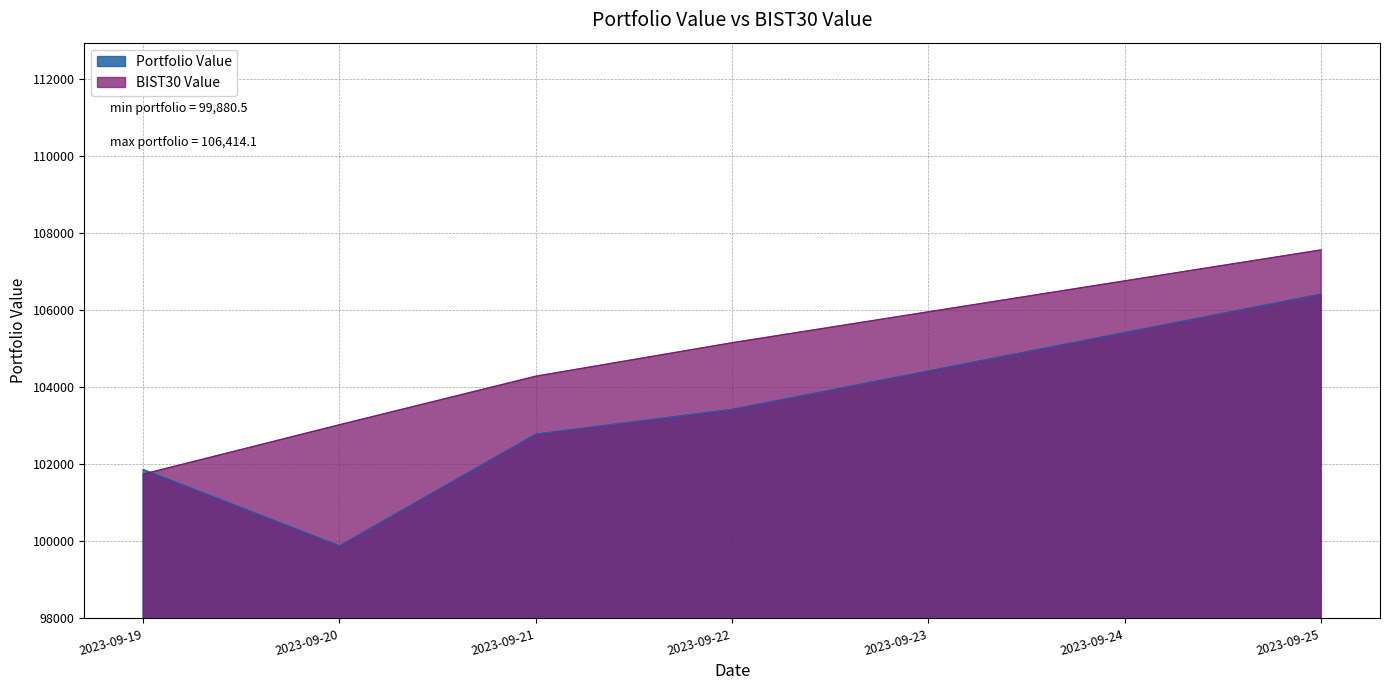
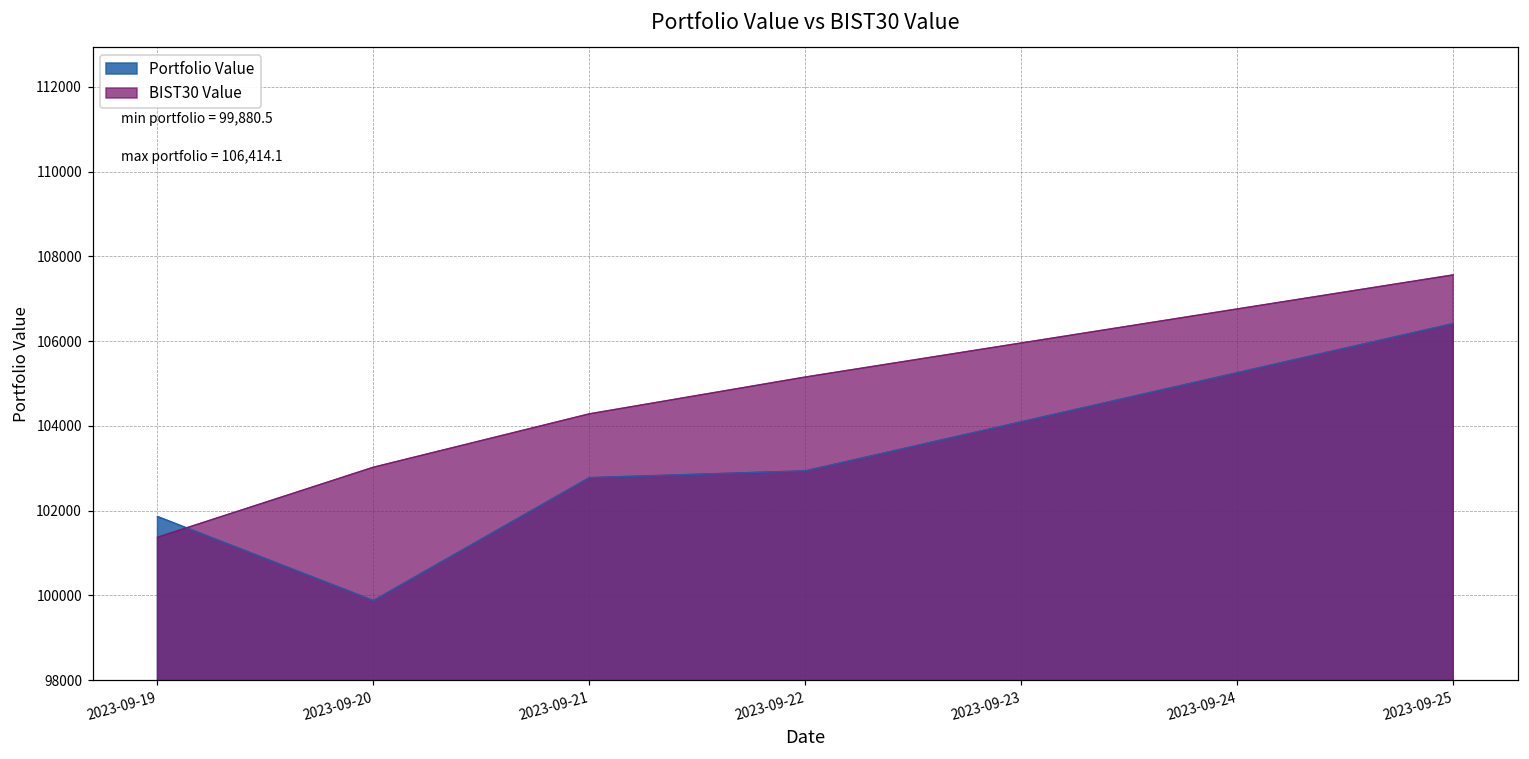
BIST30 Value, 2023-09-19: 101700 -> 101400
Portfolio Value, 2023-09-22: 103400 -> 102900
